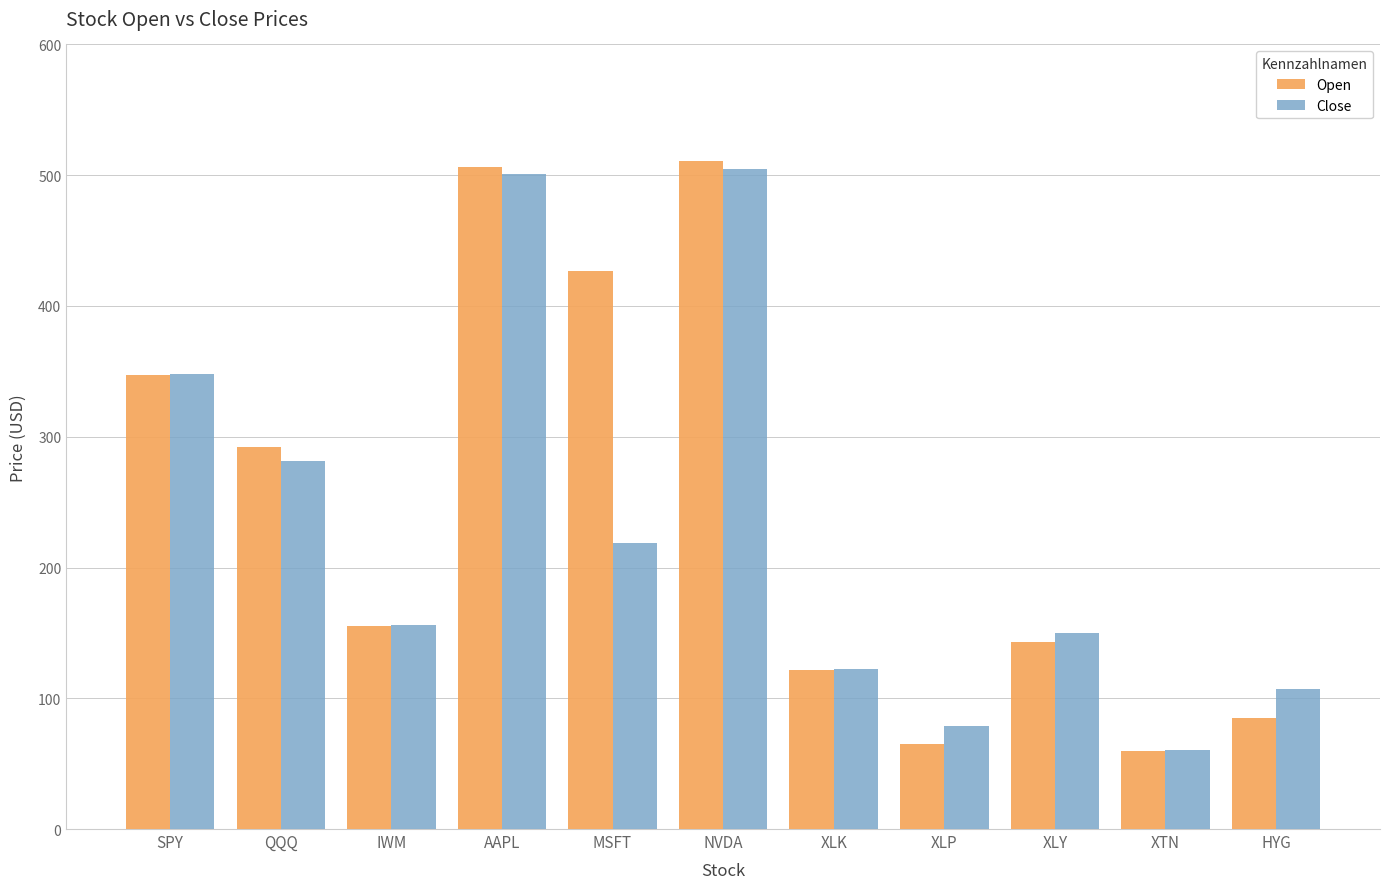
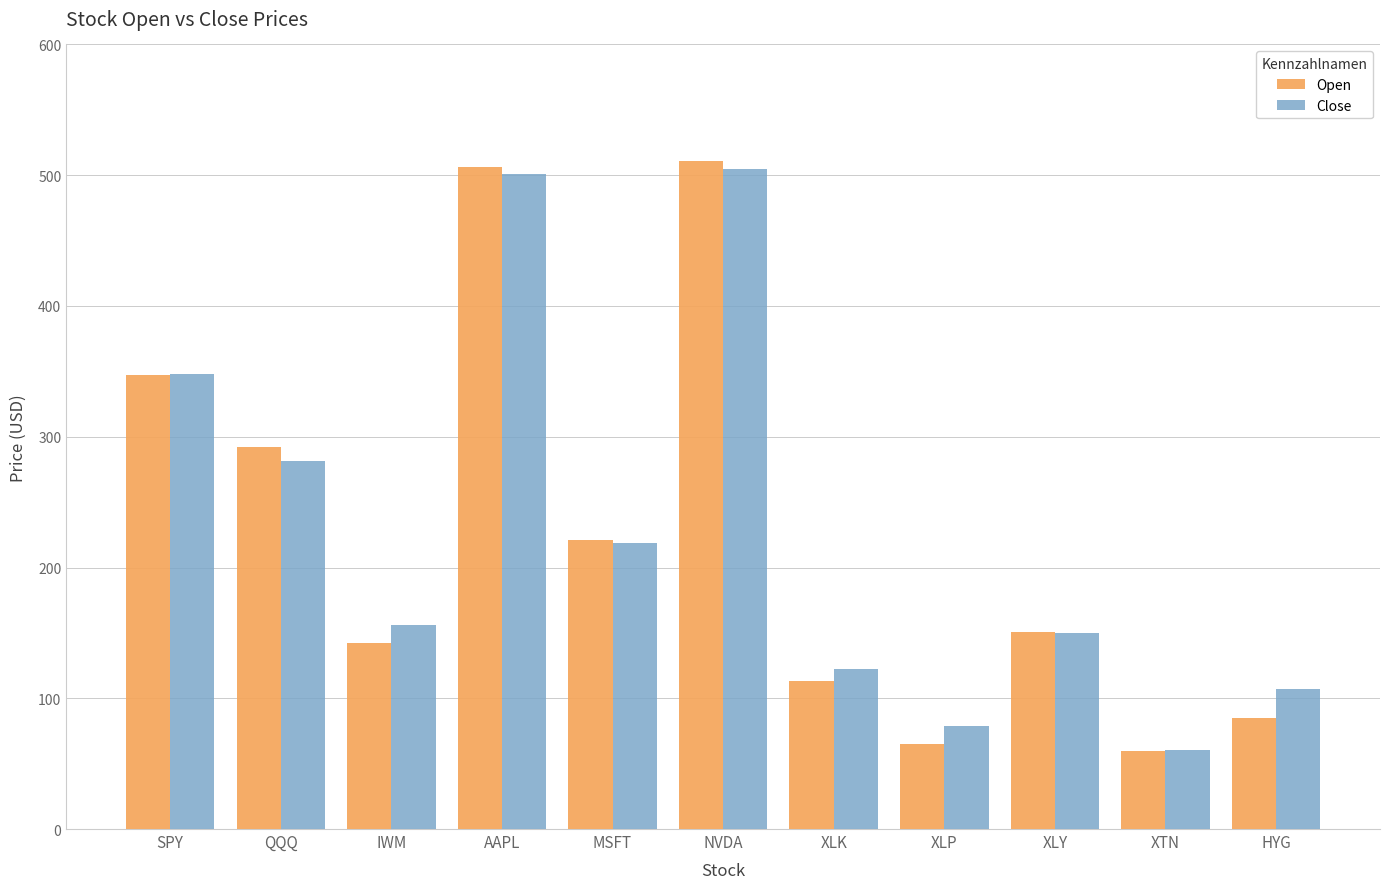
Open, IWM: 155 -> 143
Open, MSFT: 427 -> 221
Open, XLK: 122 -> 113
Open, XLY: 143 -> 150
